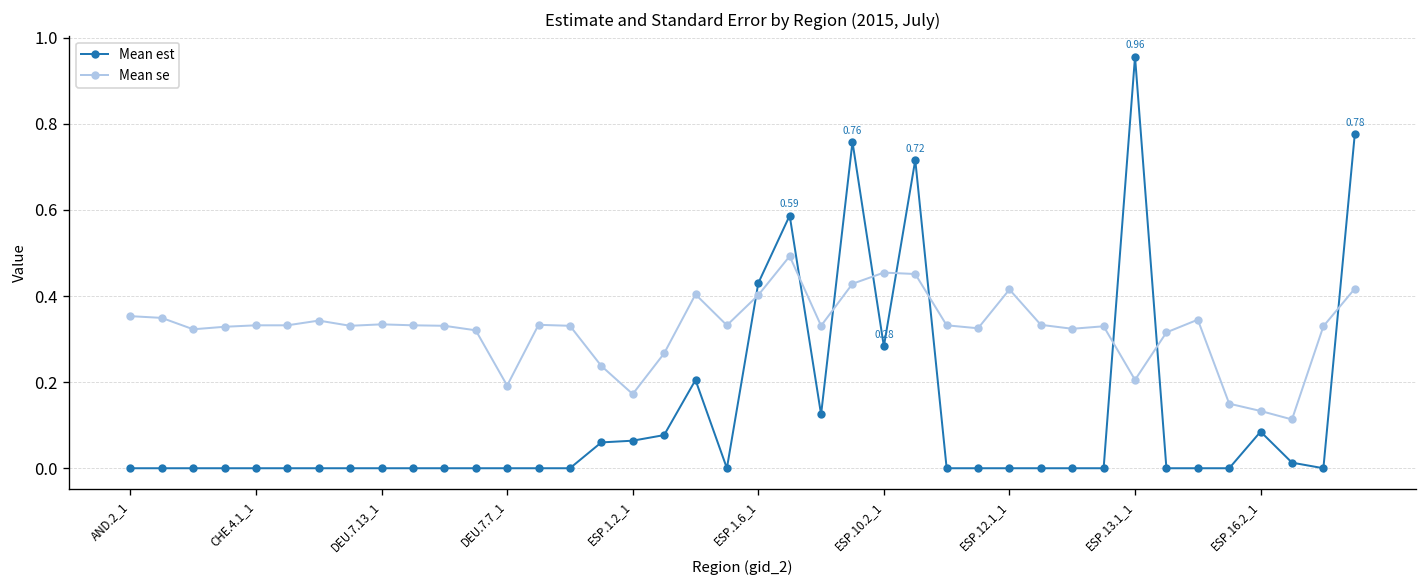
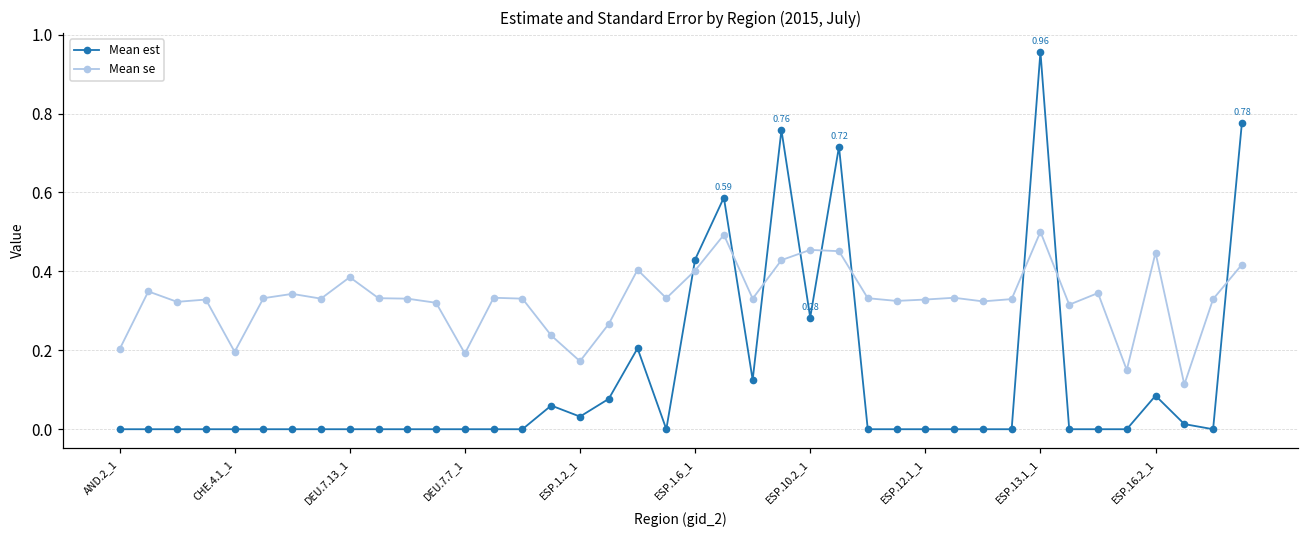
Mean se, AND.2_1: 0.35 -> 0.20
Mean se, CHE.4.1_1: 0.33 -> 0.20
Mean se, DEU.7.13_1: 0.33 -> 0.39
Mean est, ESP.1.2_1: 0.06 -> 0.03
Mean se, ESP.12.1_1: 0.42 -> 0.33
Mean se, ESP.13.1_1: 0.21 -> 0.50
Mean se, ESP.16.2_1: 0.13 -> 0.45
